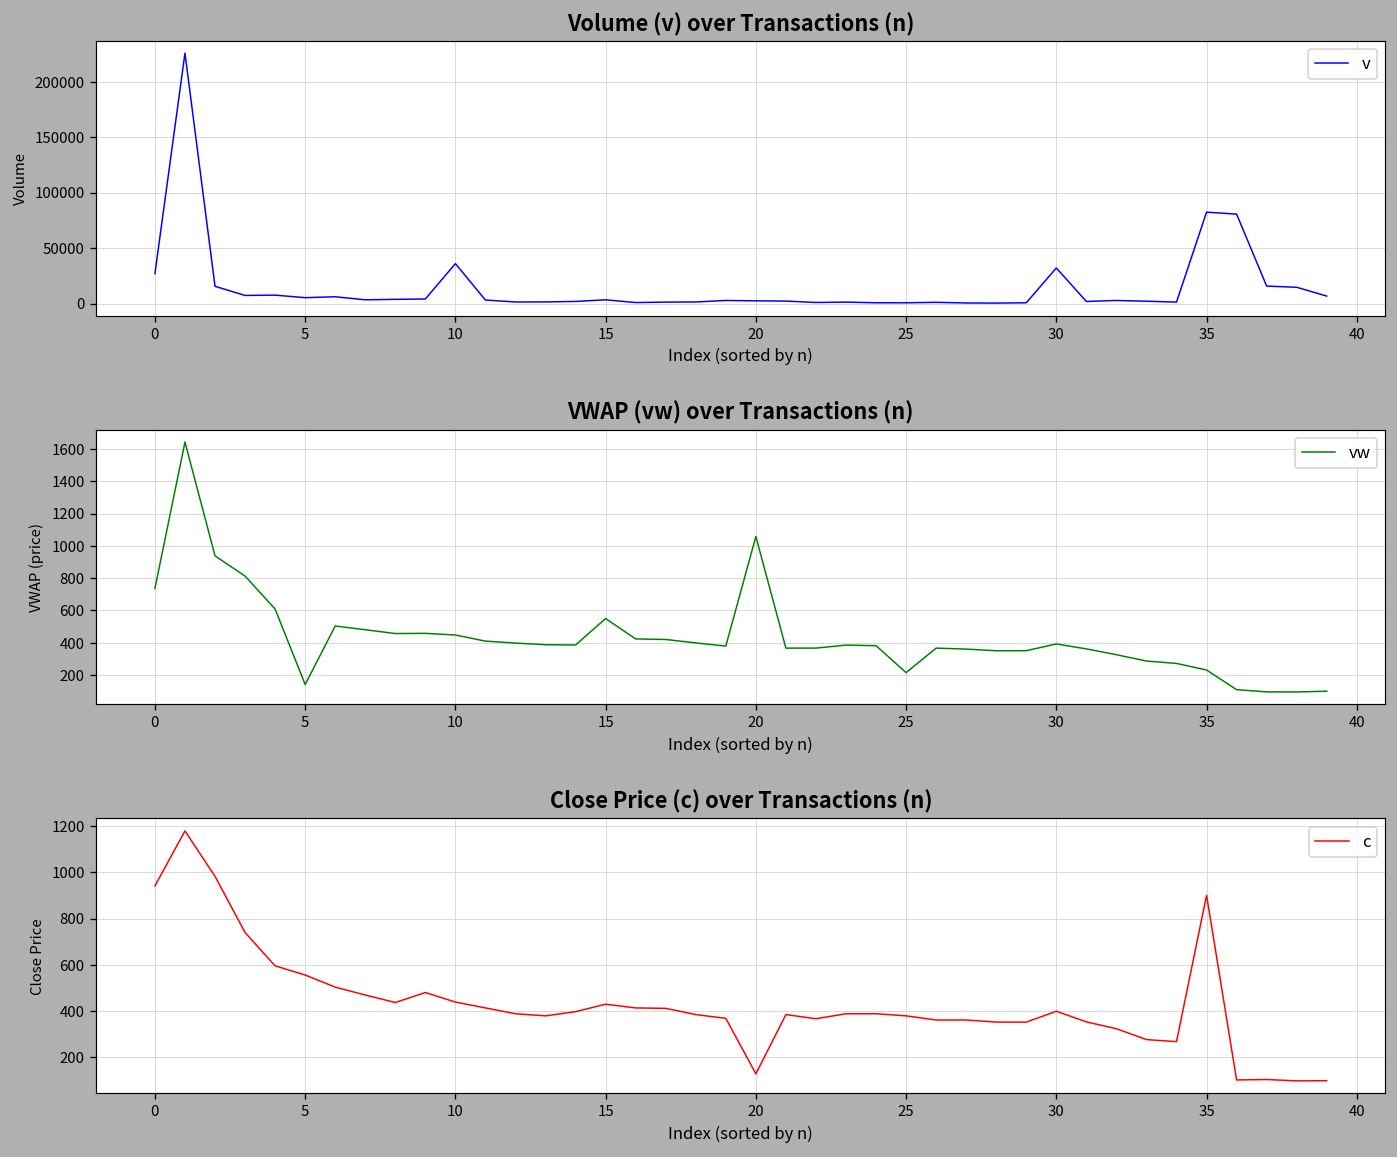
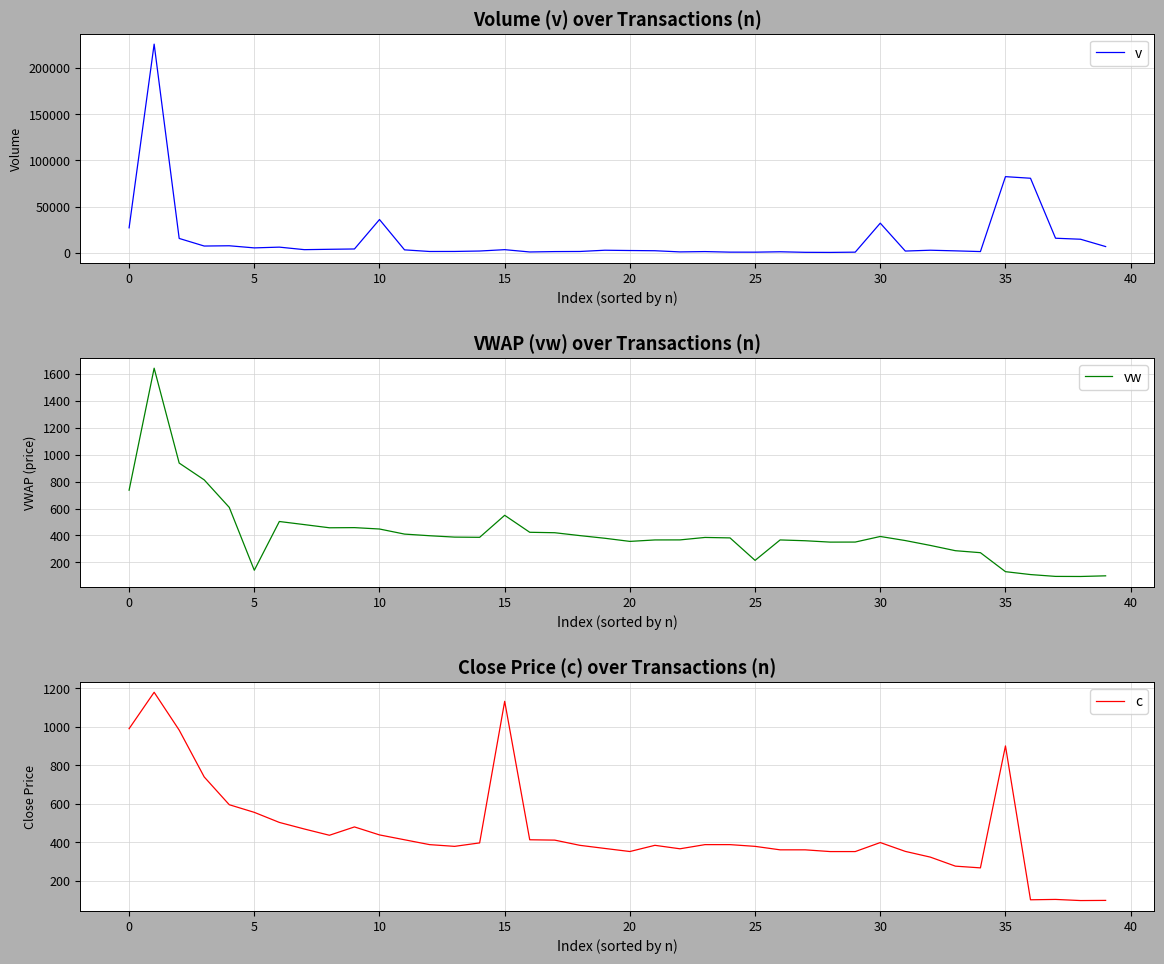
VWAP (vw) over Transactions (n), 20: 1060 -> 360
VWAP (vw) over Transactions (n), 35: 230 -> 130
Close Price (c) over Transactions (n), 0: 940 -> 990
Close Price (c) over Transactions (n), 15: 430 -> 1130
Close Price (c) over Transactions (n), 20: 130 -> 350
